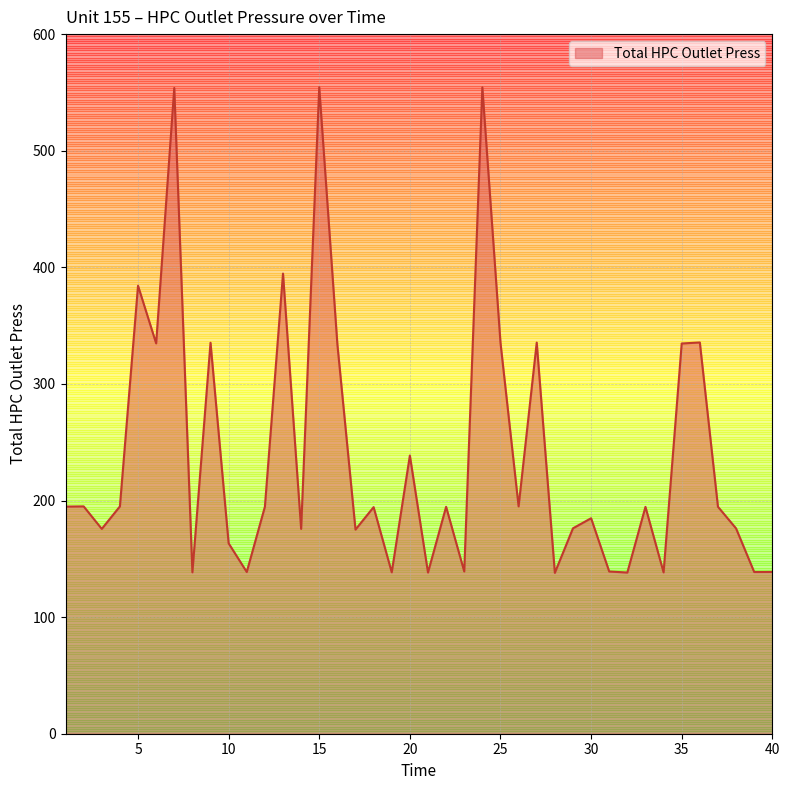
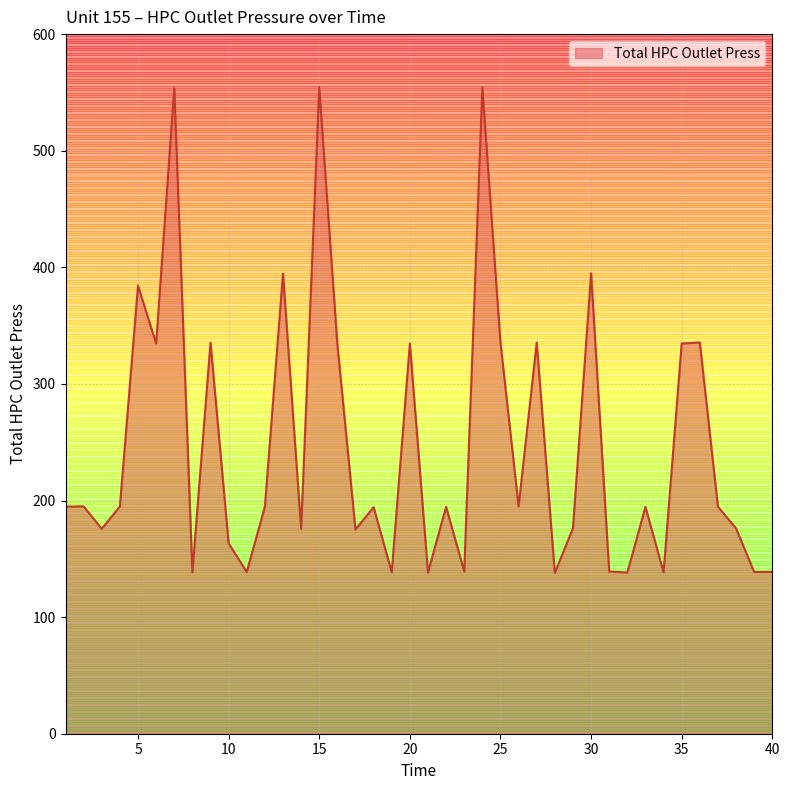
20: 239 -> 335
30: 185 -> 395
